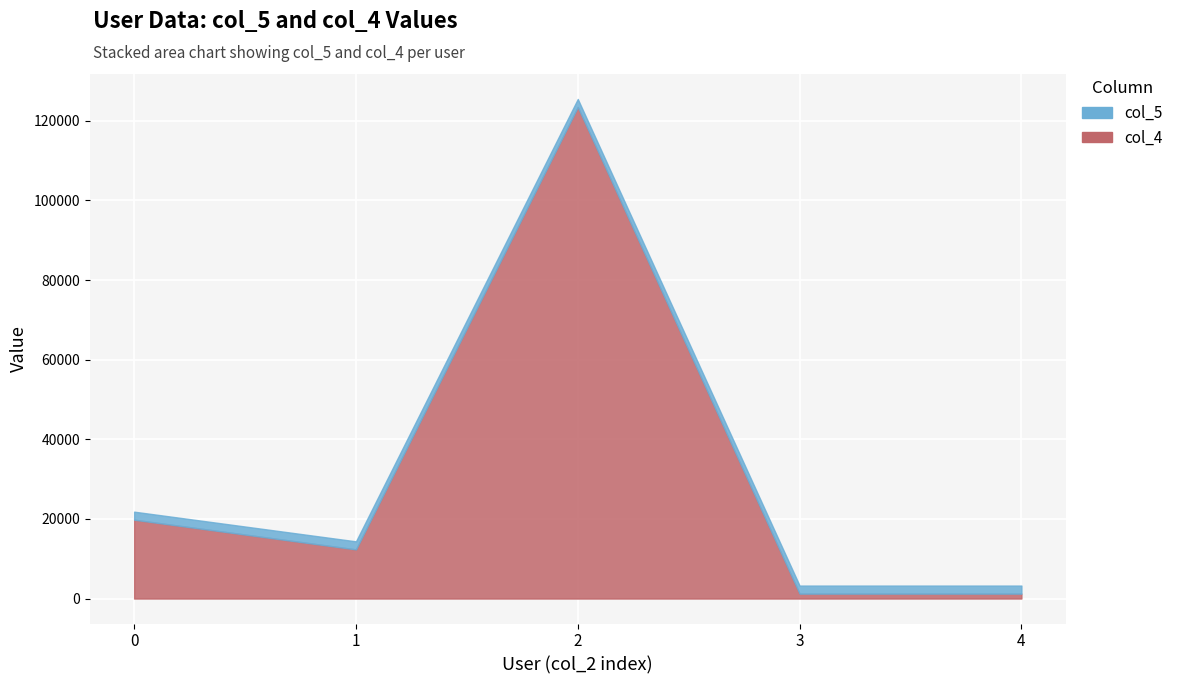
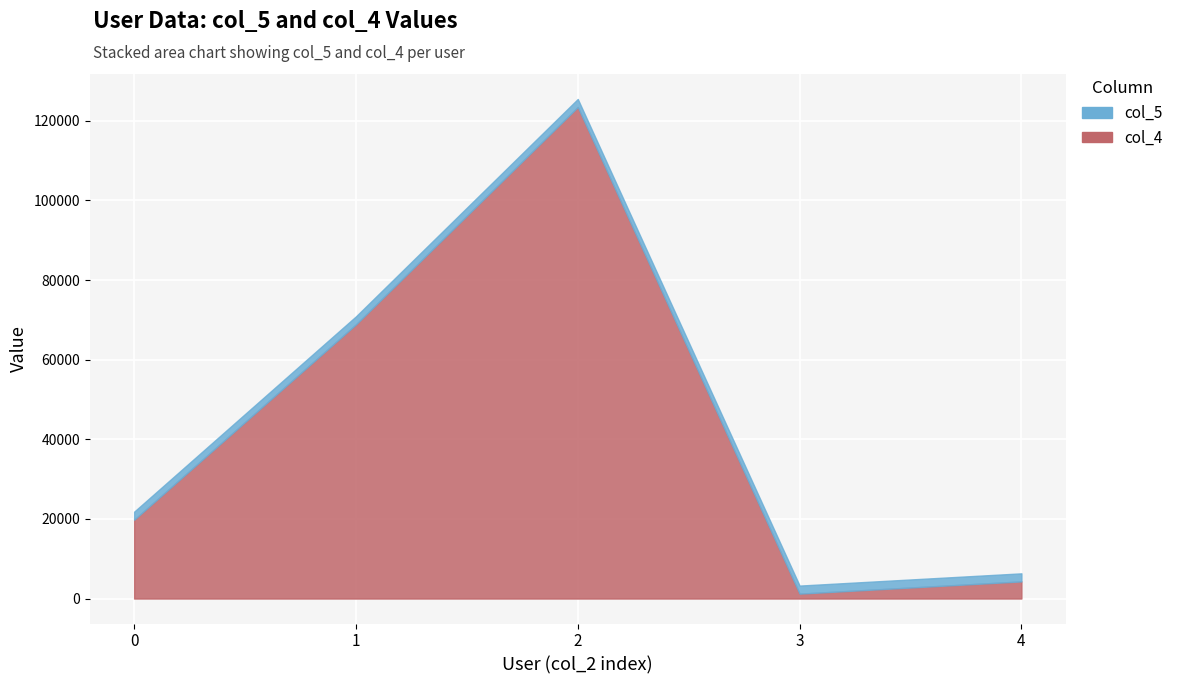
col_4, 1: 12000 -> 69000
col_4, 4: 1000 -> 4000
